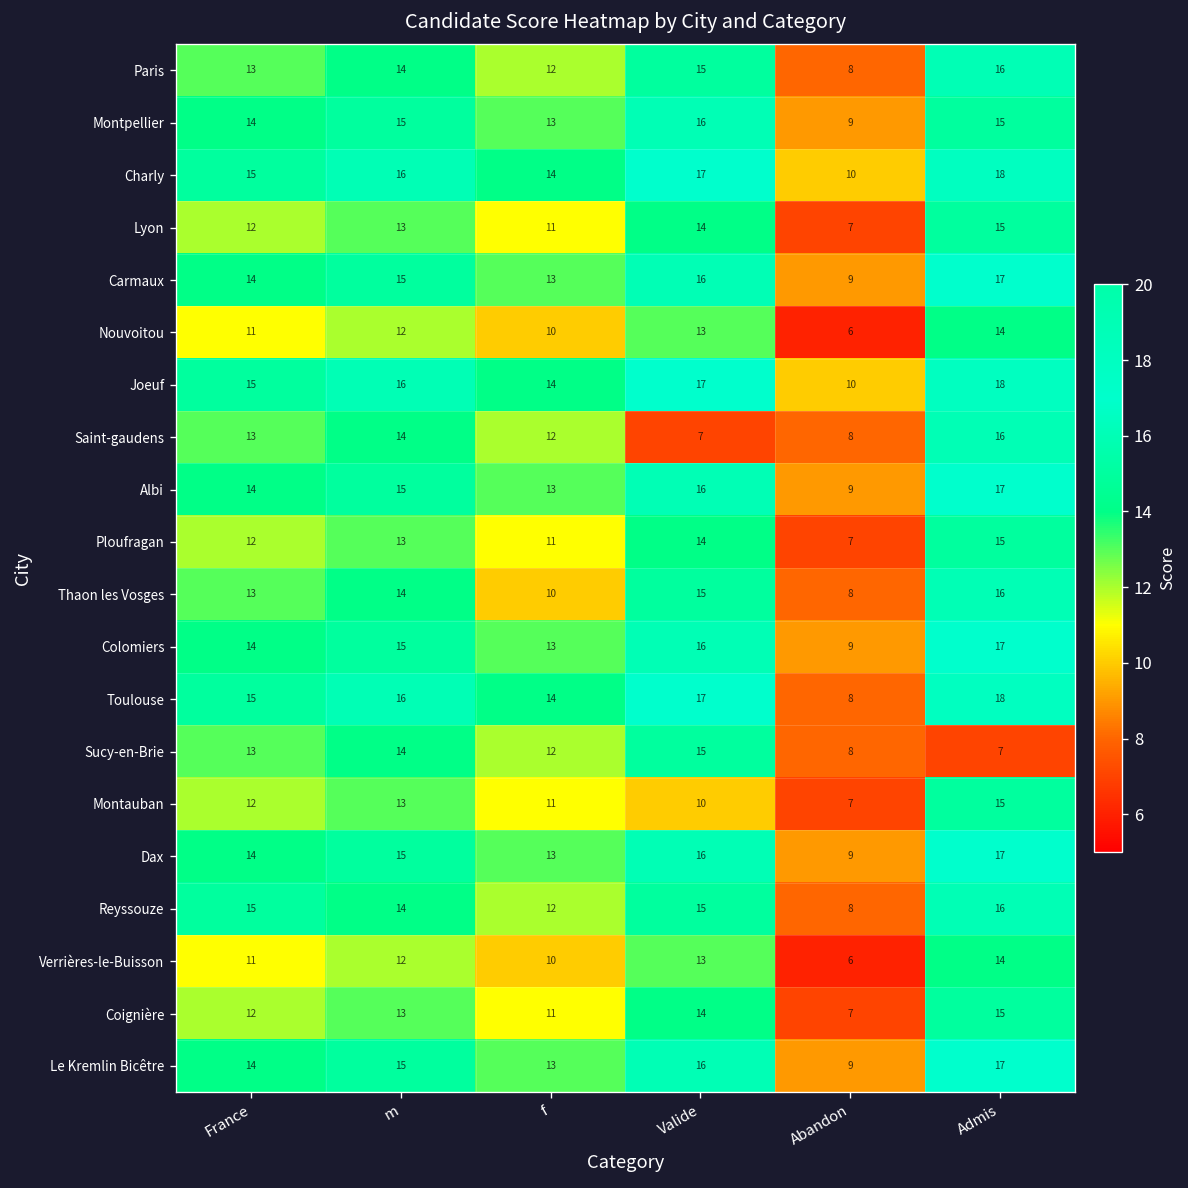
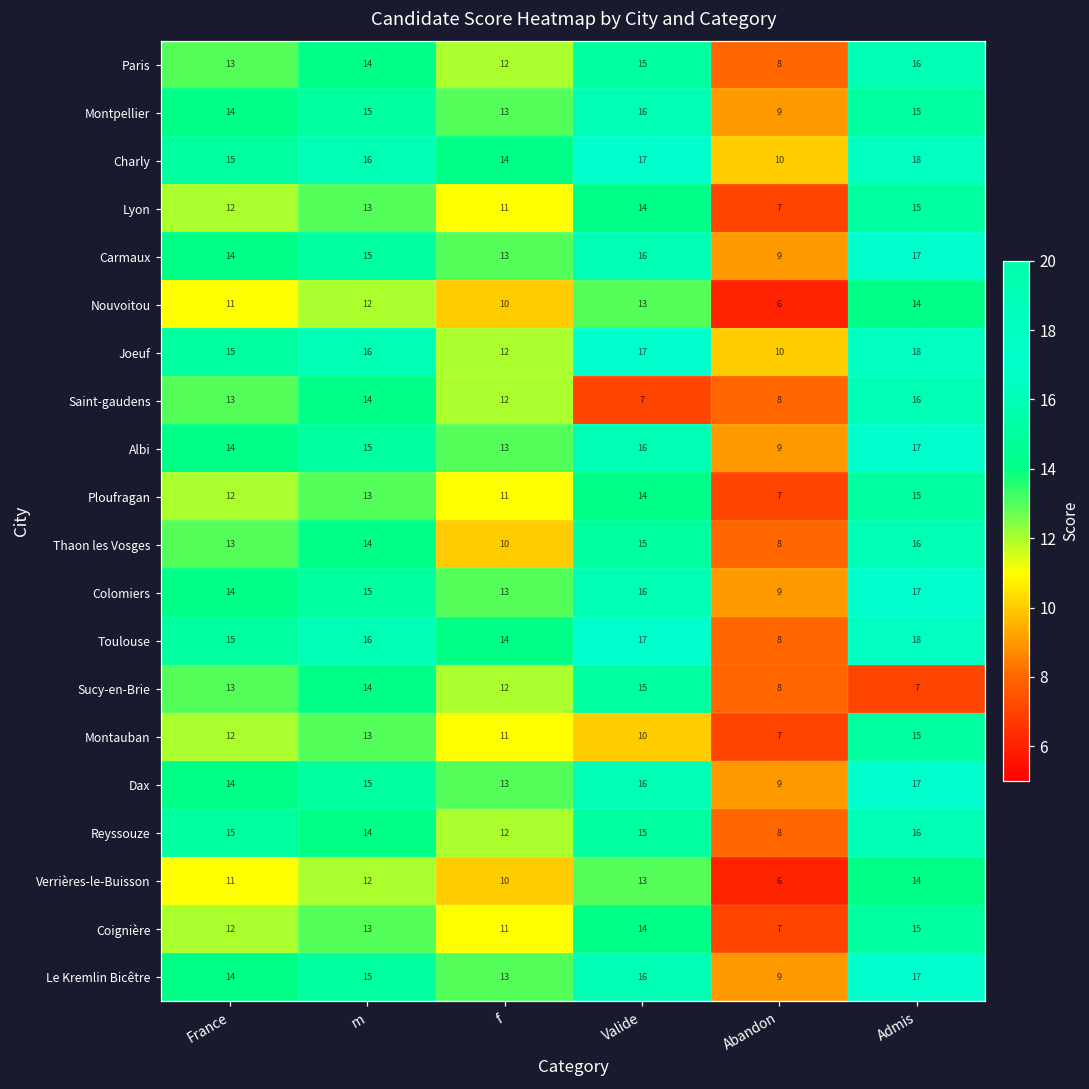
Joeuf, f: 14 -> 12
